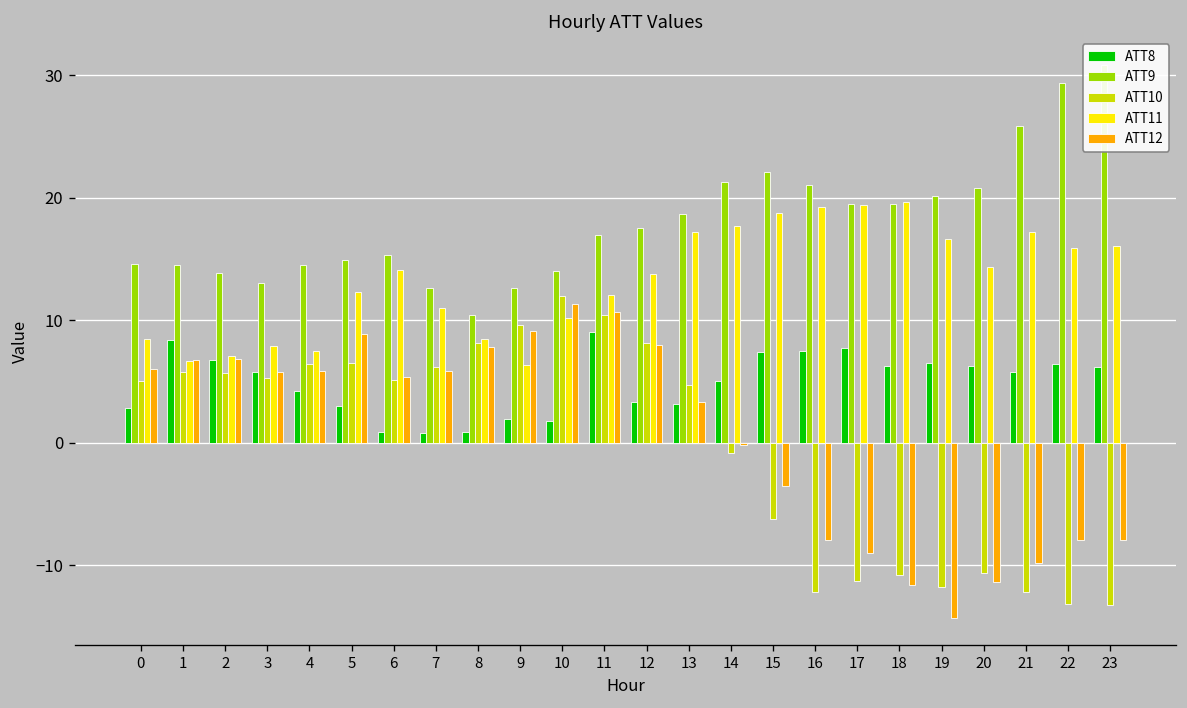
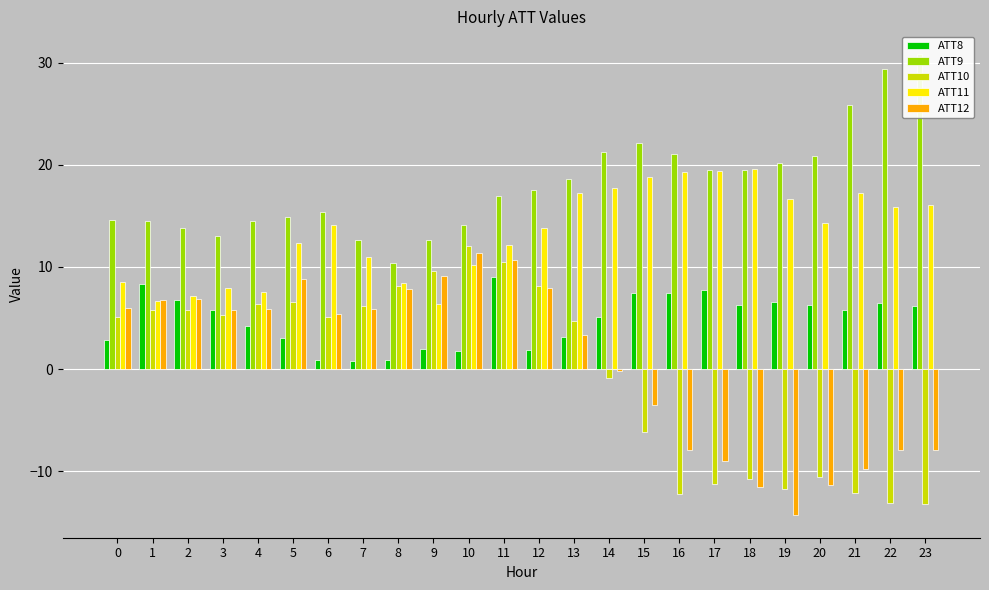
ATT8, 12: 3.3 -> 1.9
